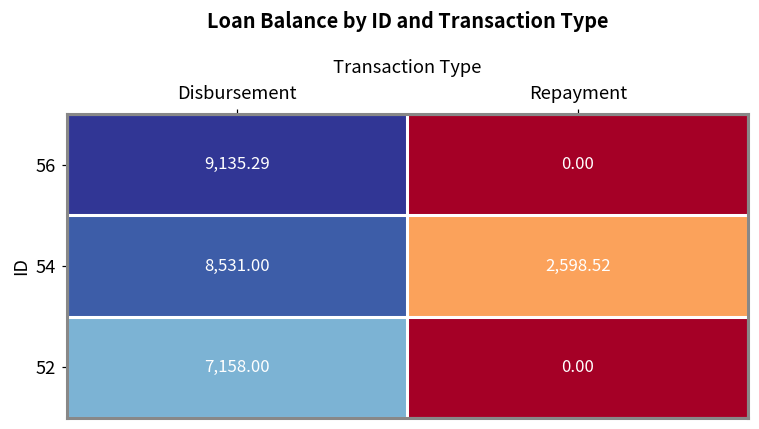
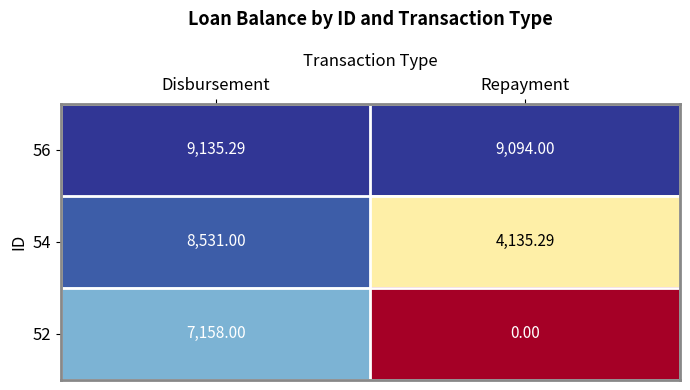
56, Repayment: 0.00 -> 9,094.00
54, Repayment: 2,598.52 -> 4,135.29
